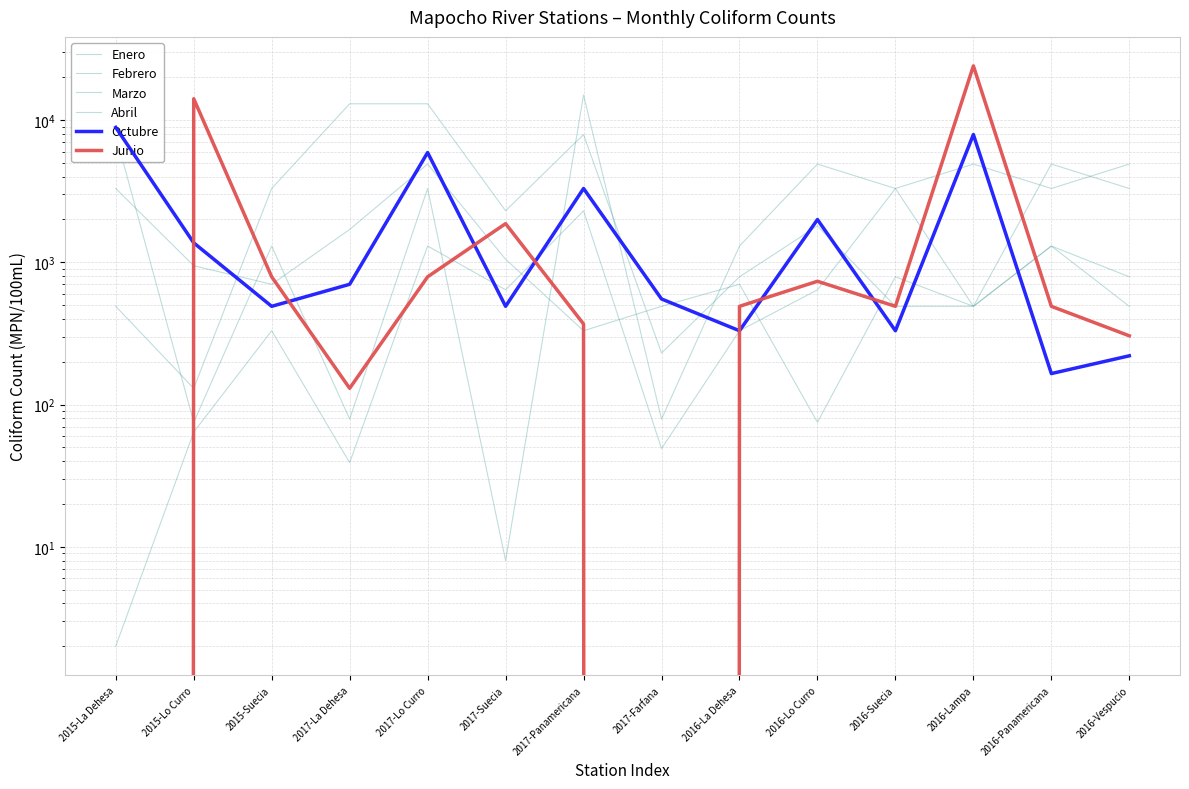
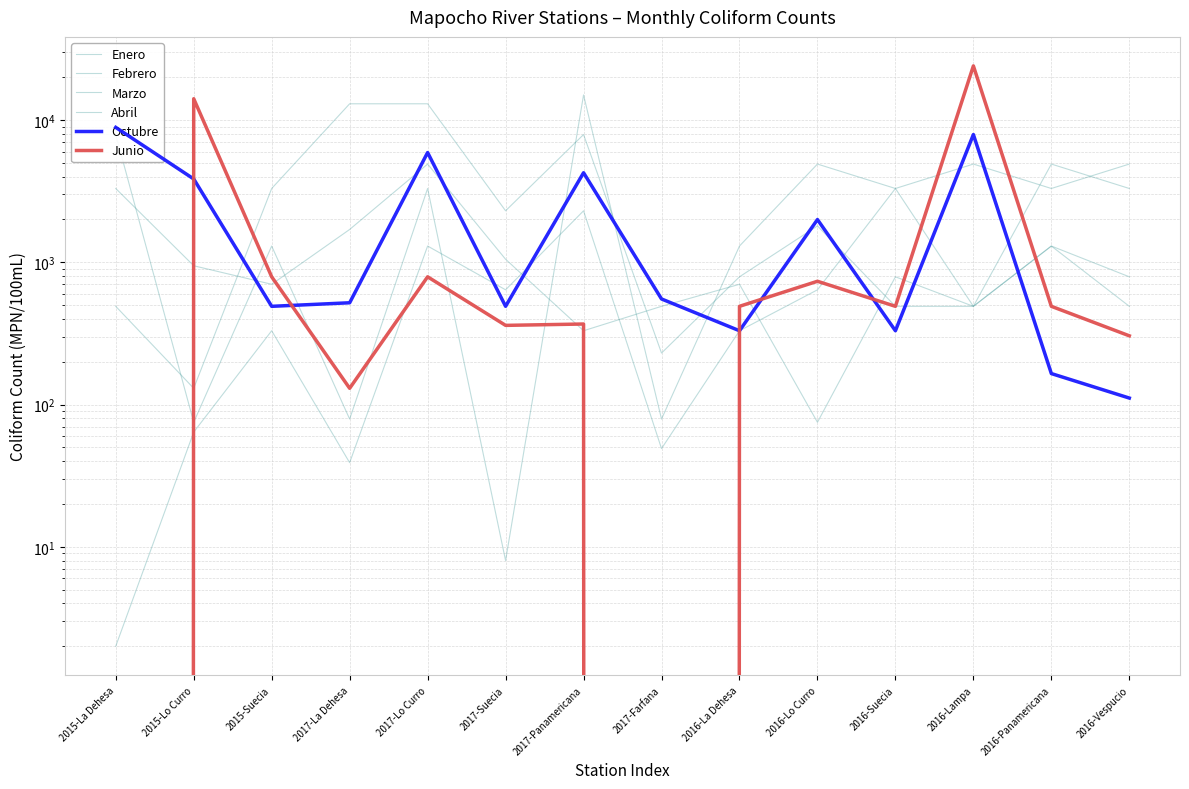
Octubre, 2015-Lo Curro: 1400 -> 3900
Octubre, 2017-La Dehesa: 700 -> 520
Junio, 2017-Suecia: 1900 -> 360
Octubre, 2017-Panamericana: 3300 -> 4300
Octubre, 2016-Vespucio: 220 -> 110
